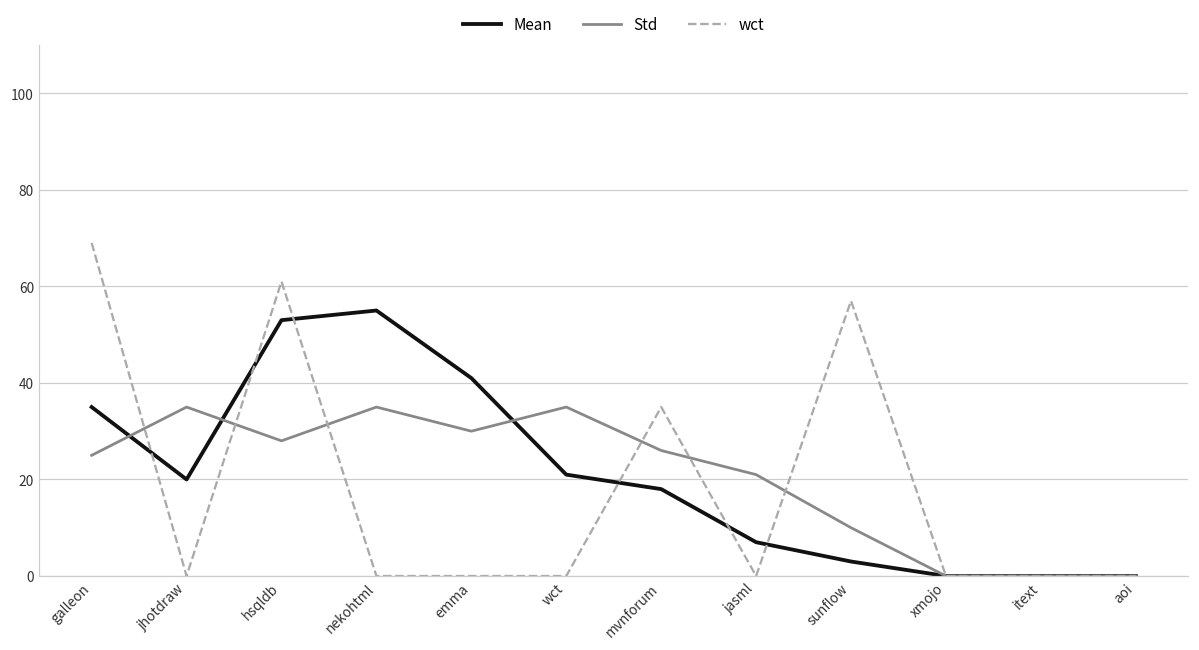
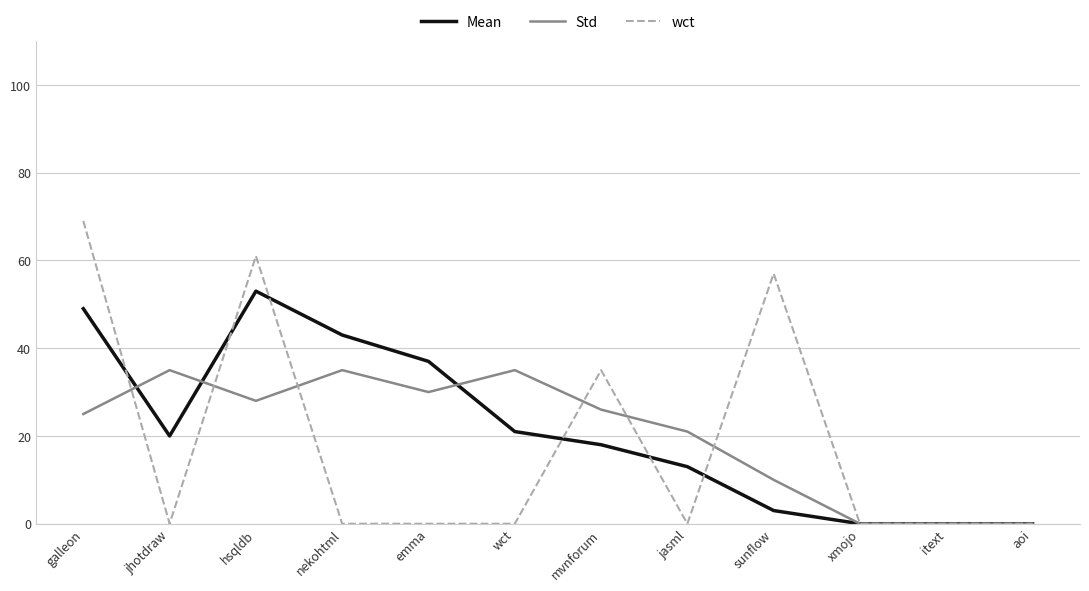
Mean, galleon: 35 -> 49
Mean, nekohtml: 55 -> 43
Mean, emma: 41 -> 37
Mean, jasml: 7 -> 13
